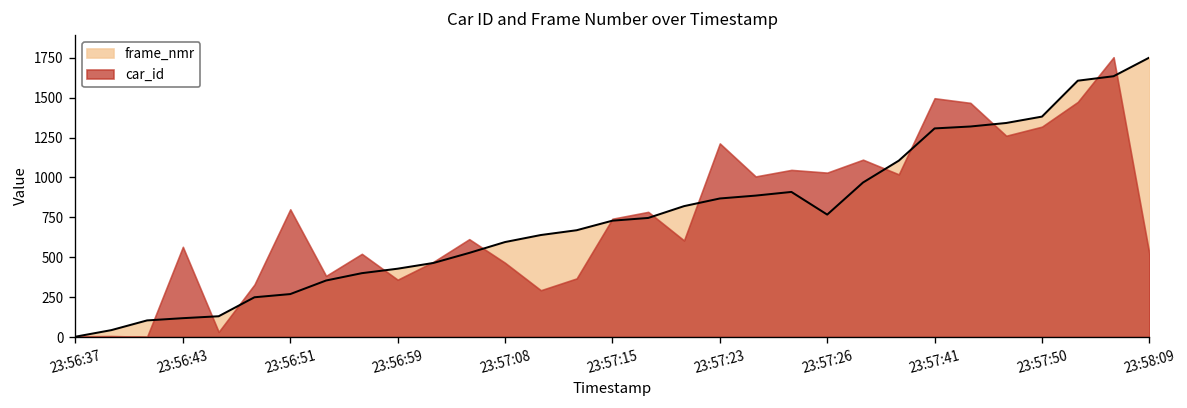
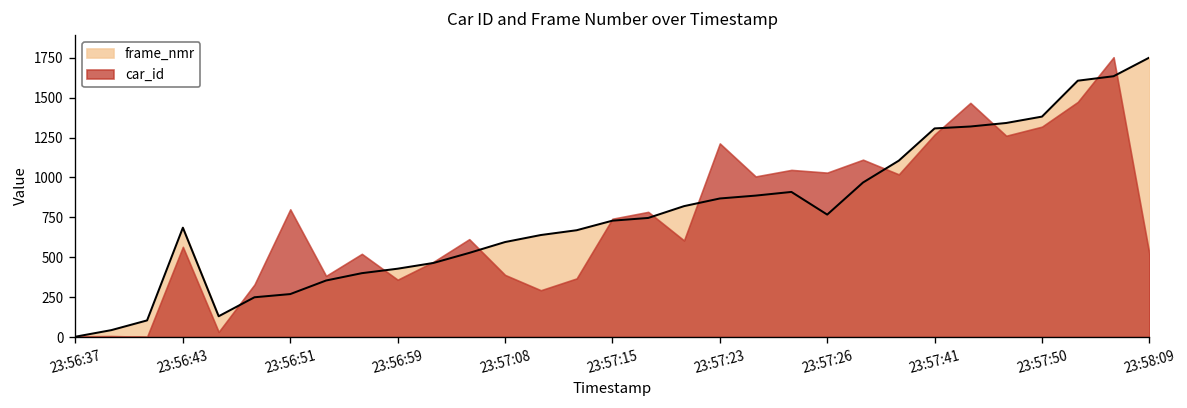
frame_nmr, 23:56:43: 120 -> 690
car_id, 23:57:08: 470 -> 390
car_id, 23:57:41: 1500 -> 1270
